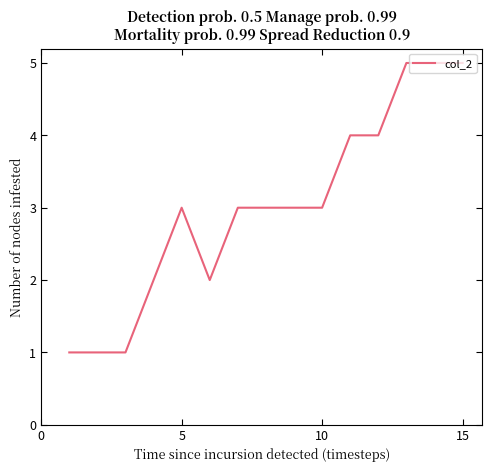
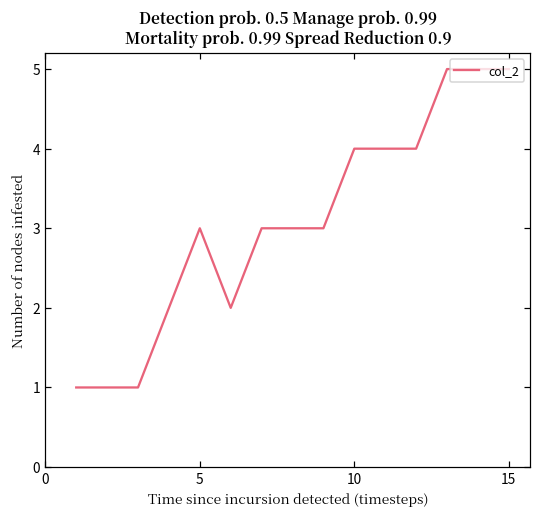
10: 3 -> 4
